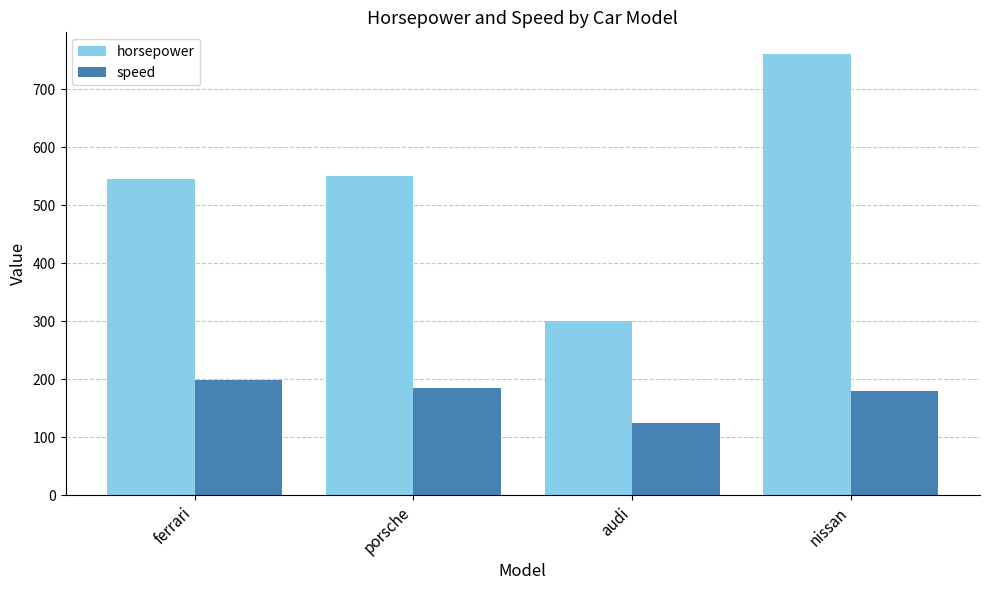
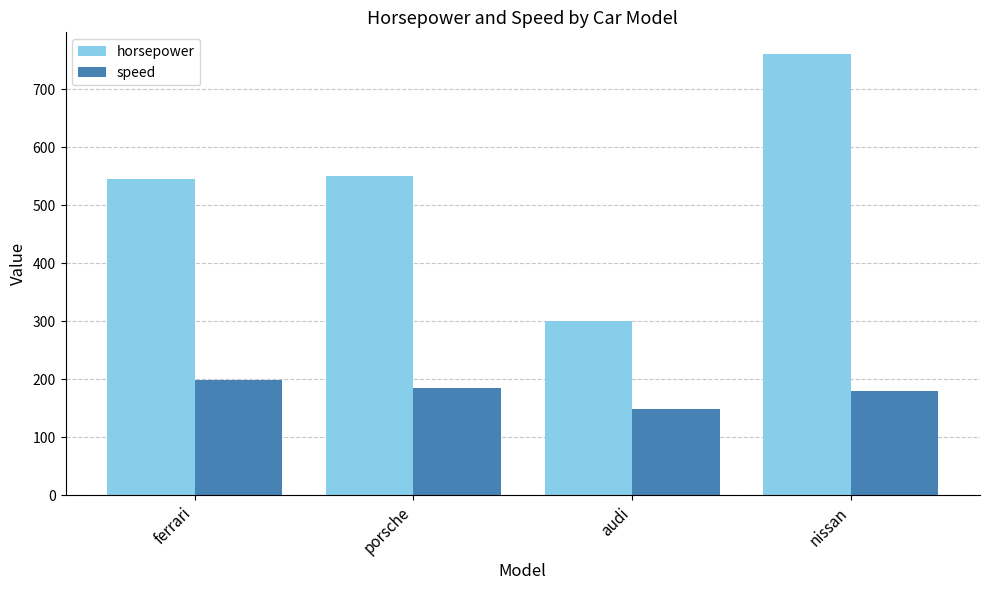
speed, audi: 130 -> 150
